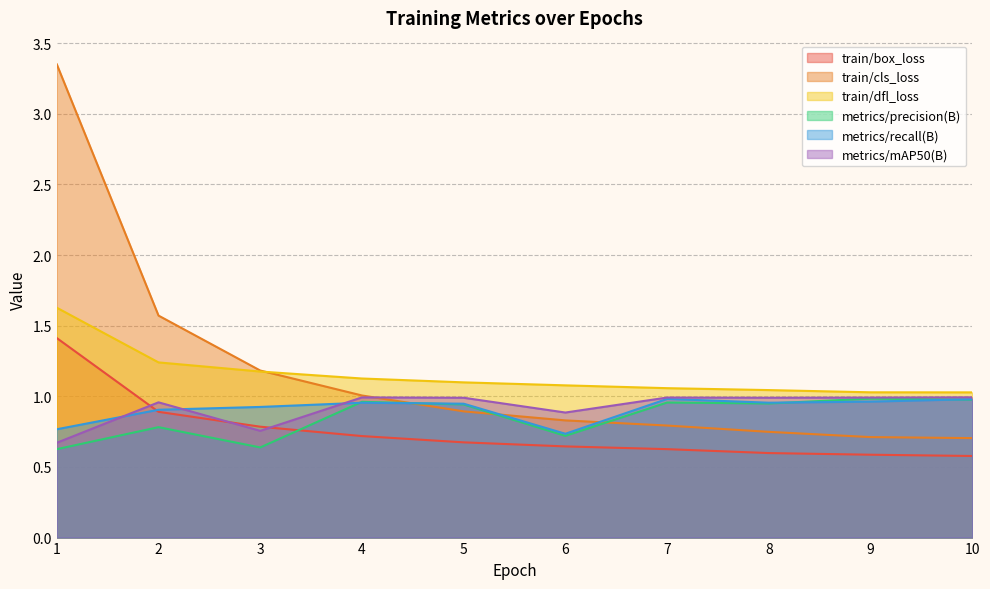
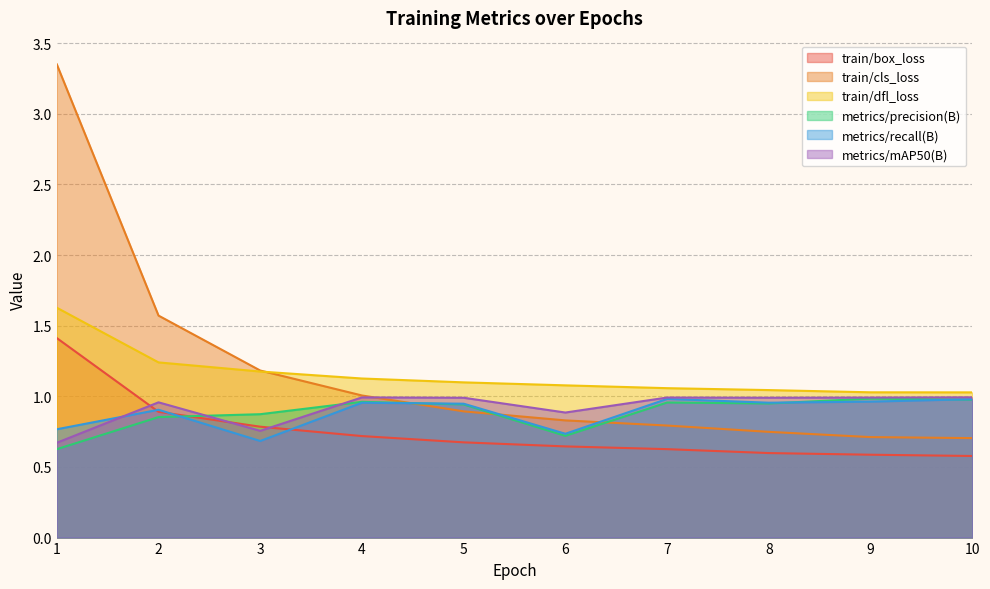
metrics/precision(B), 2: 0.78 -> 0.85
metrics/precision(B), 3: 0.64 -> 0.87
metrics/recall(B), 3: 0.93 -> 0.68
